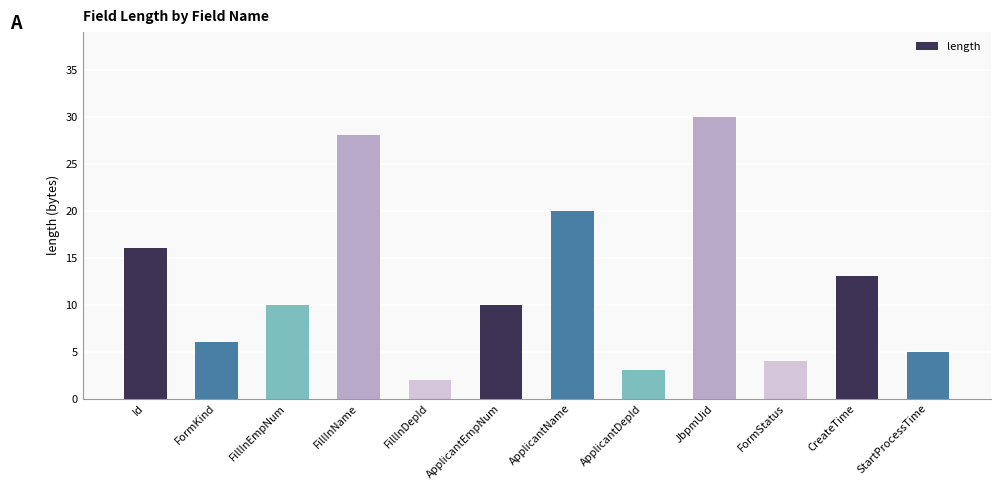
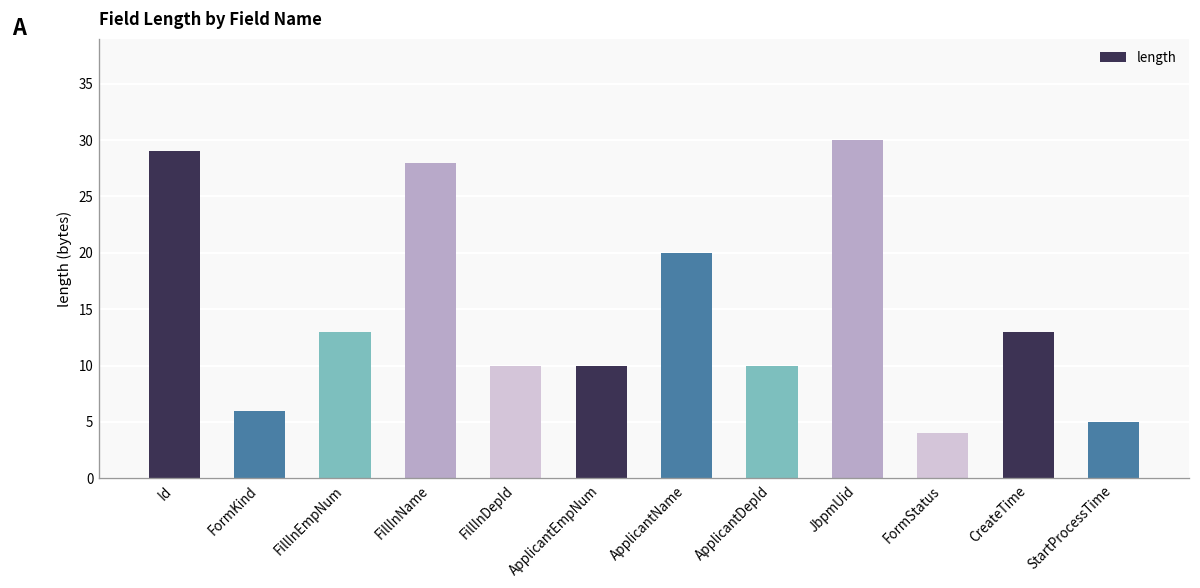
Id: 16 -> 29
FillInEmpNum: 10 -> 13
FillInDepId: 2 -> 10
ApplicantDepId: 3 -> 10
